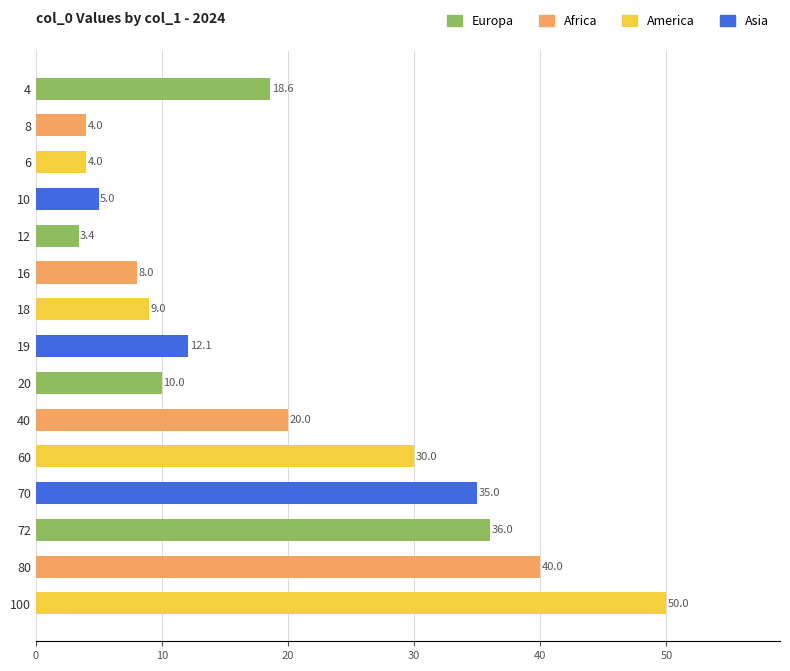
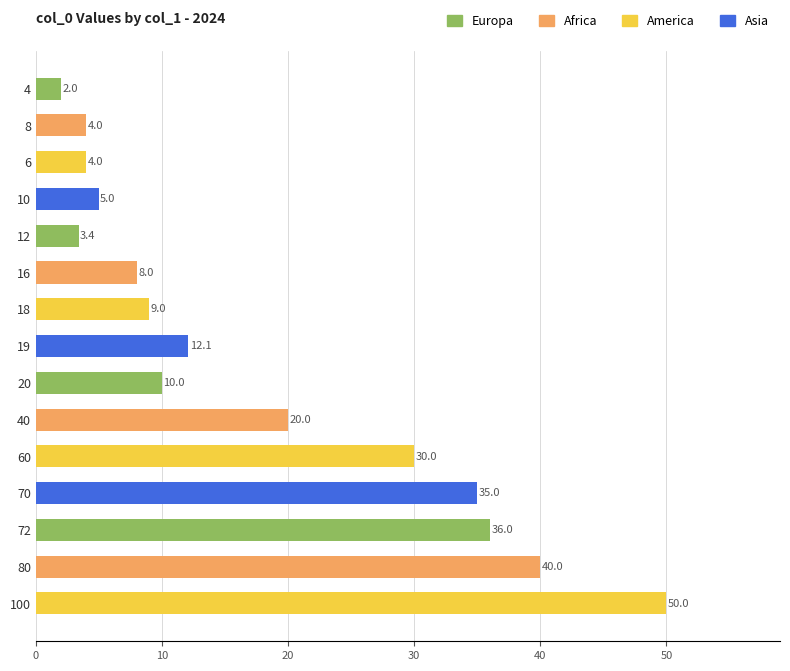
4: 18.6 -> 2.0
